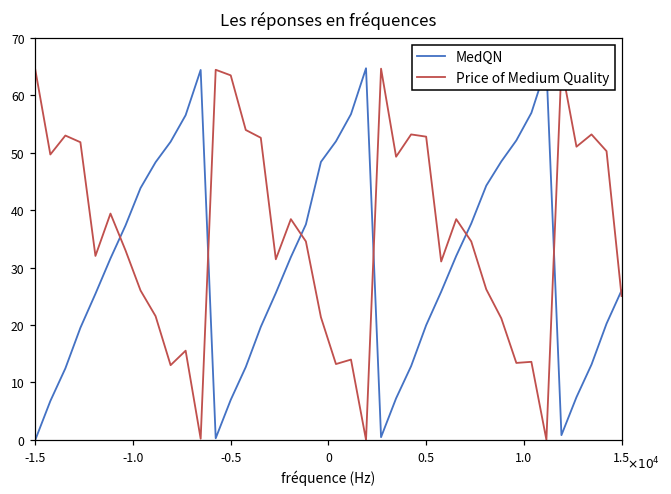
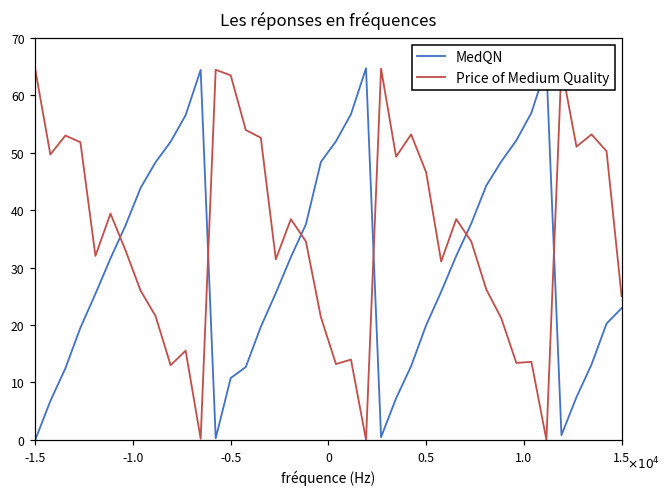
MedQN, -0.5: 7 -> 11
Price of Medium Quality, 0.5: 53 -> 47
MedQN, 1.5: 26 -> 23
